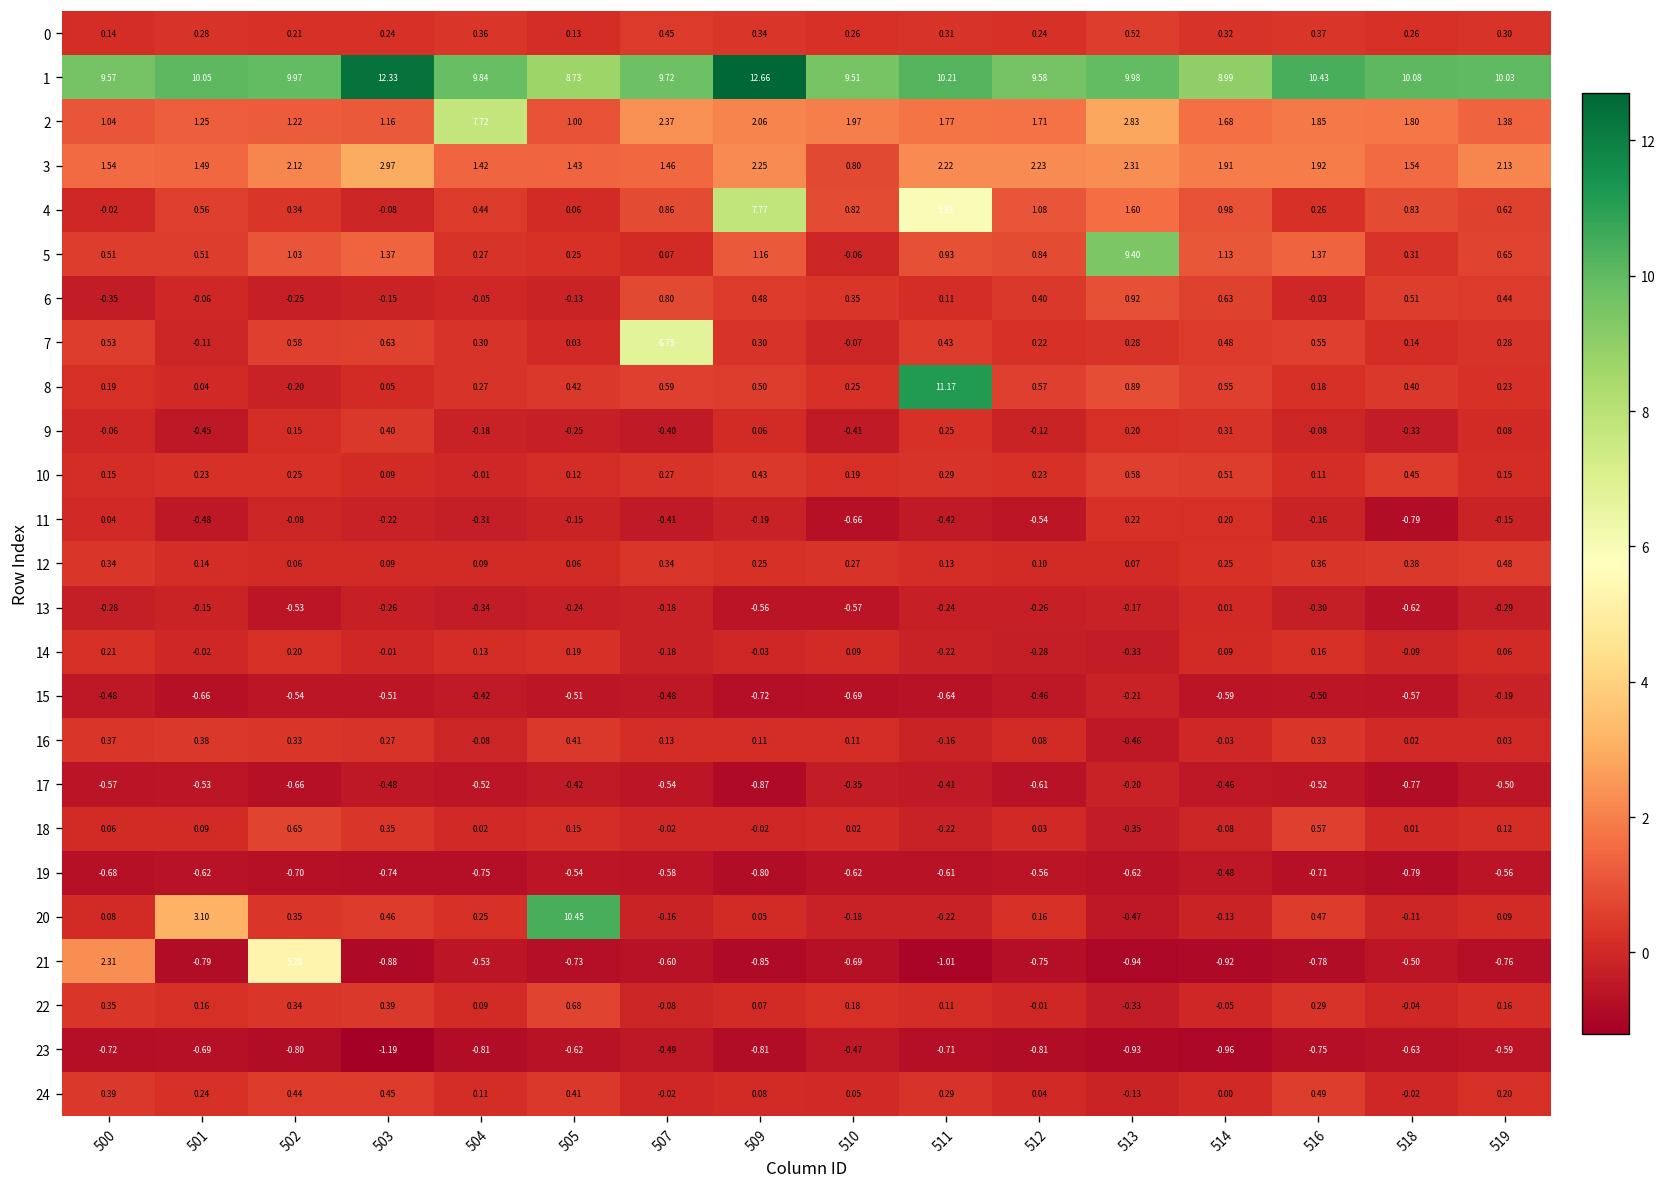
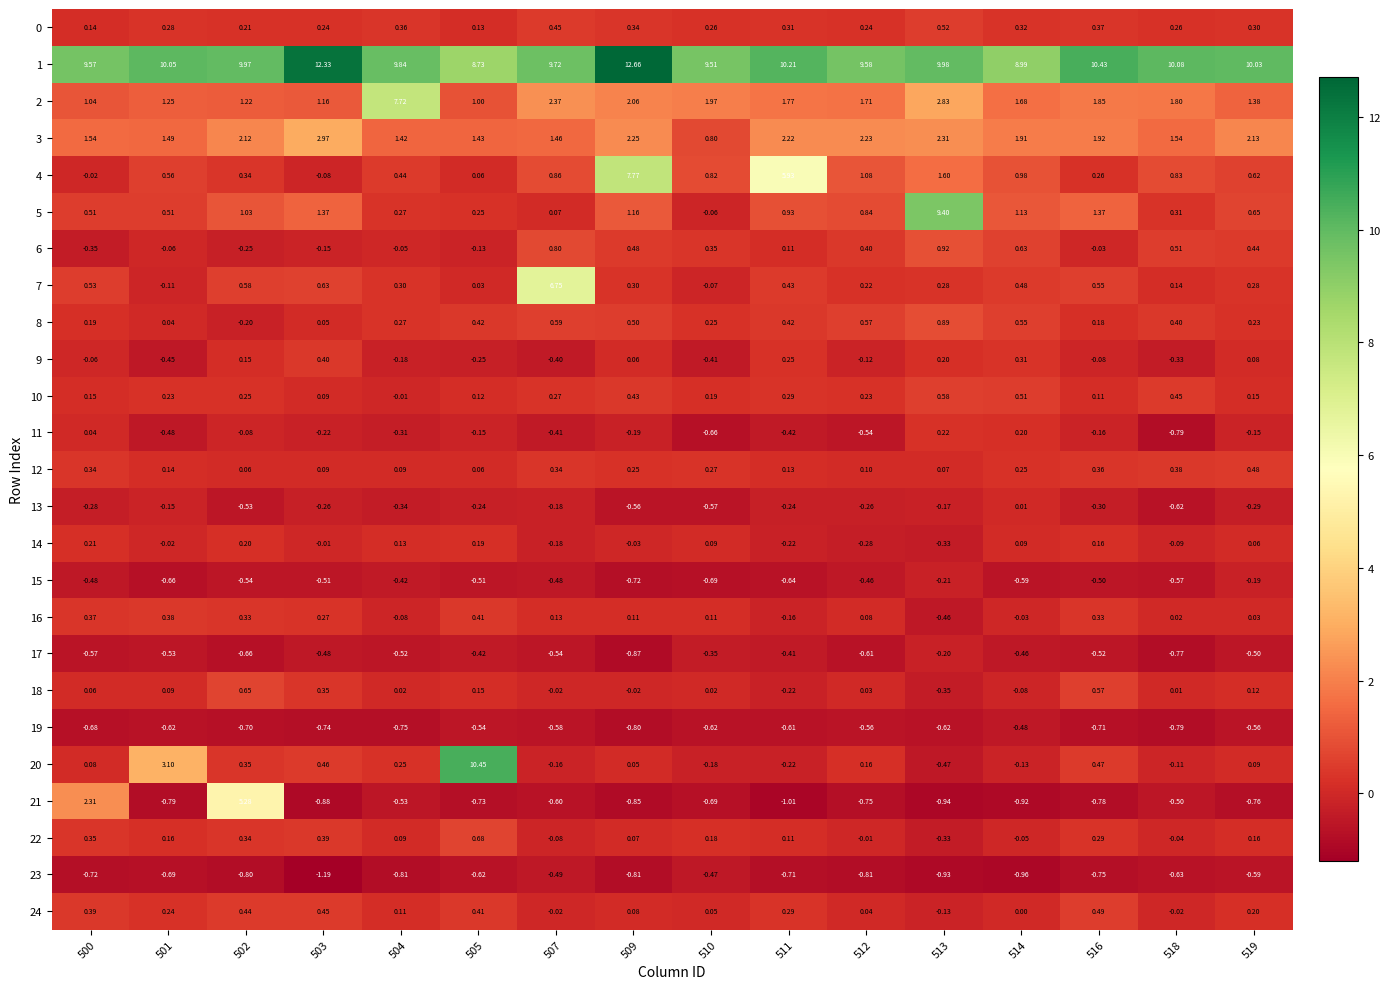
8, 511: 11.17 -> 0.42
